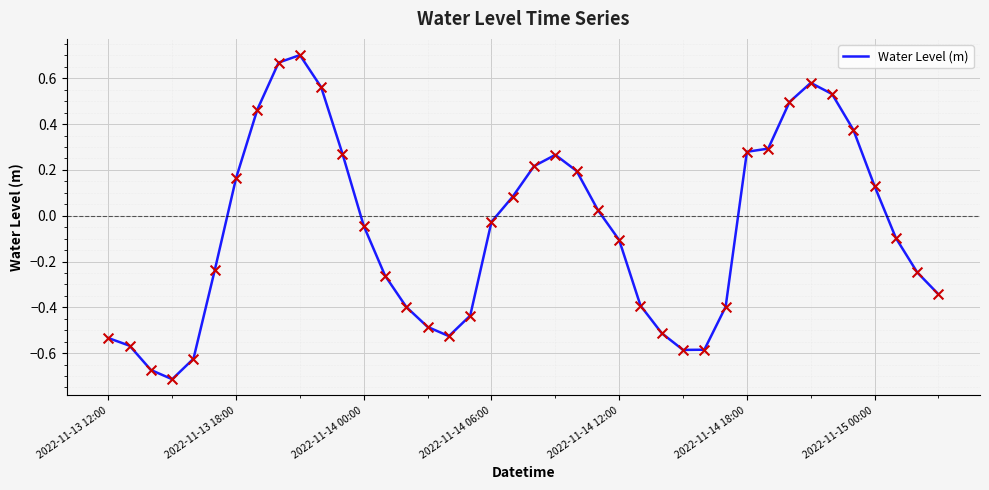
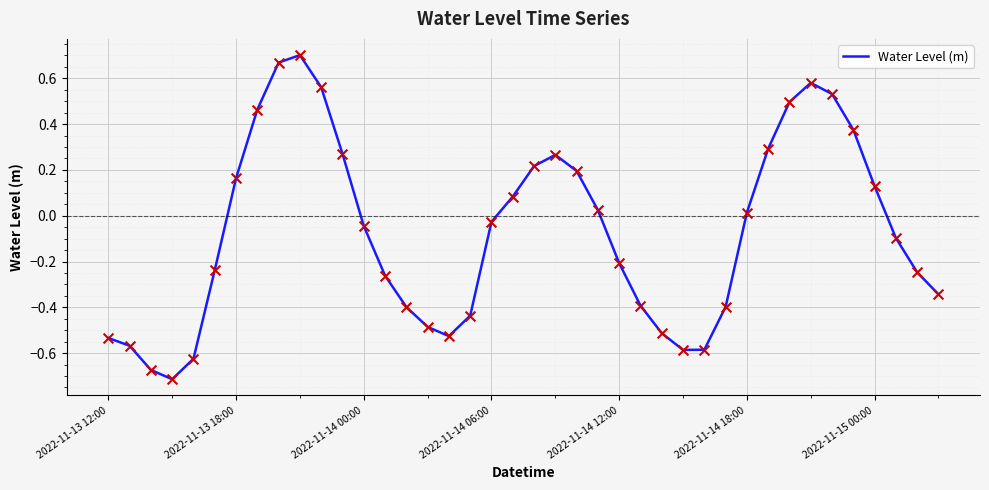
2022-11-14 12:00: -0.11 -> -0.21
2022-11-14 18:00: 0.28 -> 0.01
